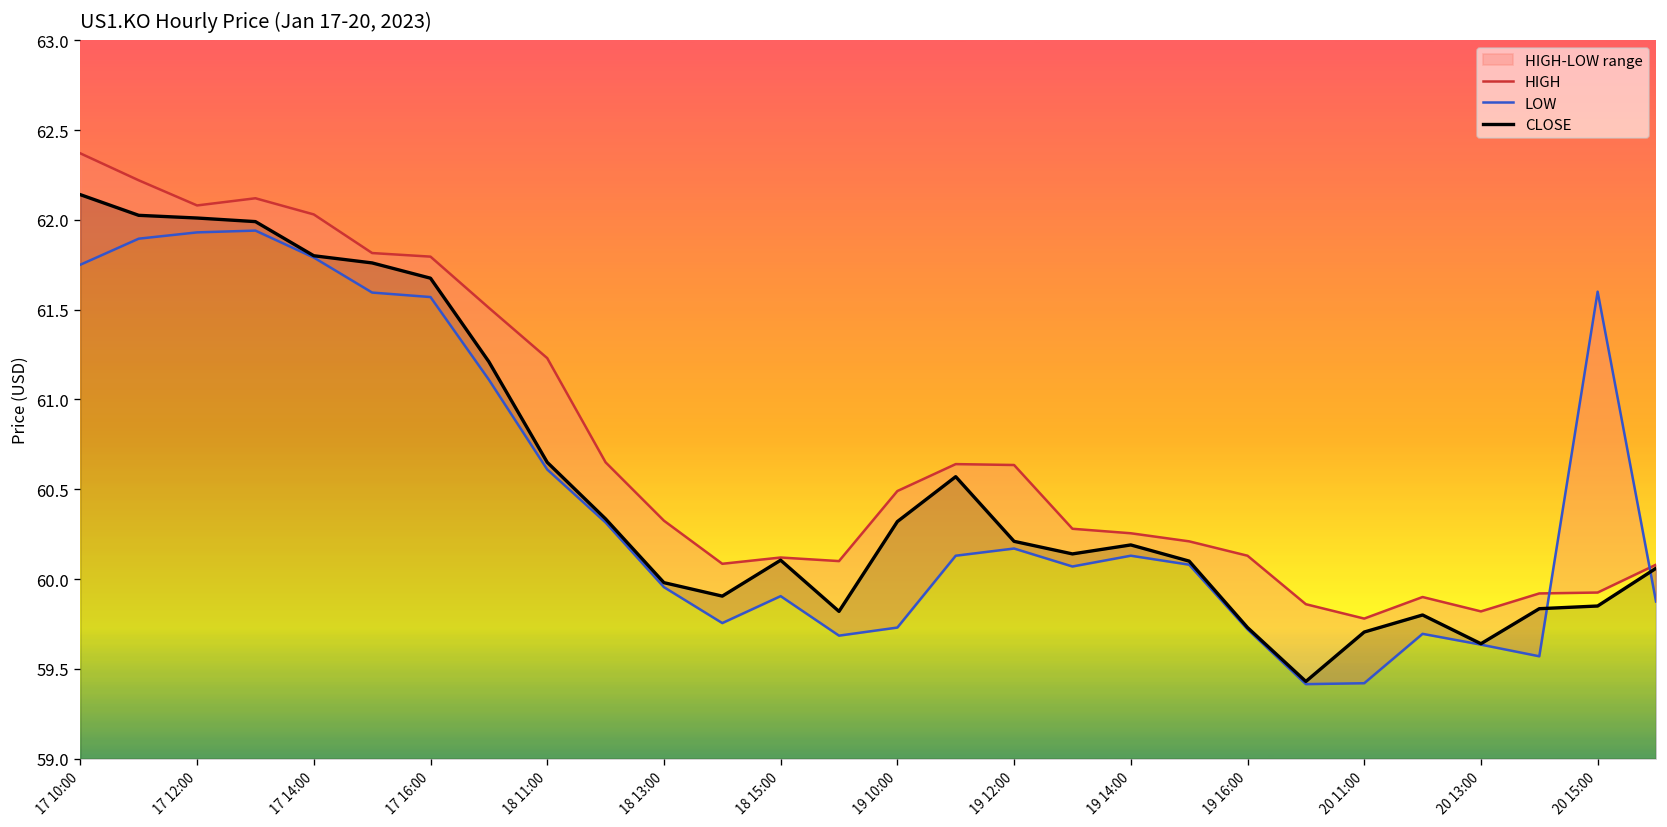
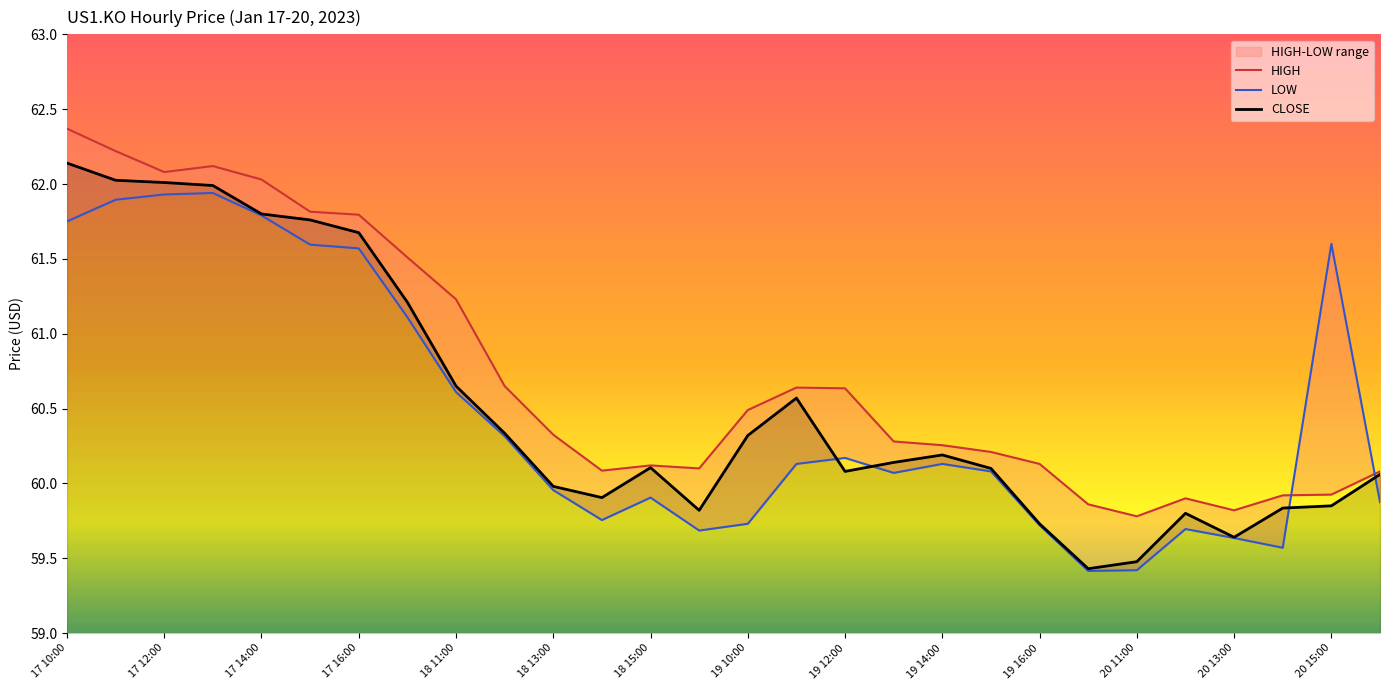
CLOSE, 19 12:00: 60.21 -> 60.08
CLOSE, 20 11:00: 59.71 -> 59.48
